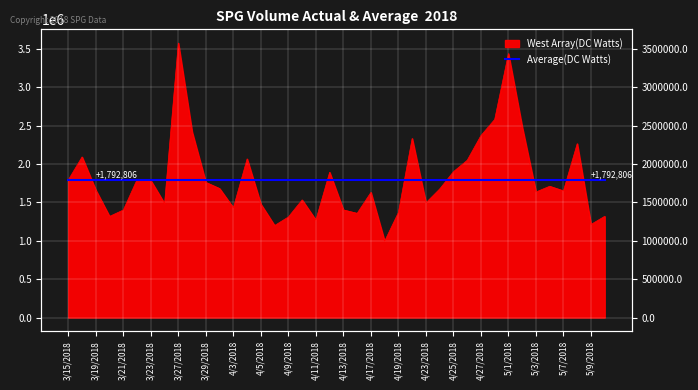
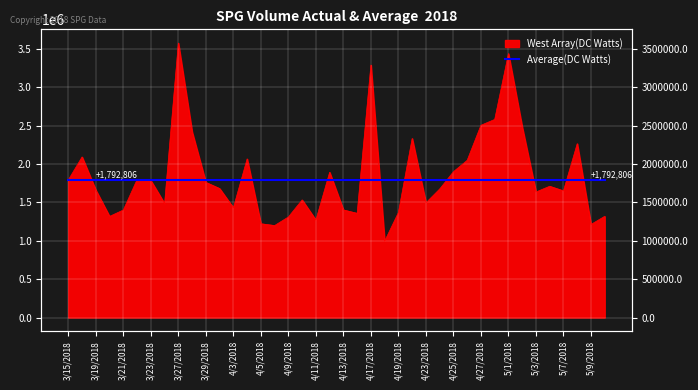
West Array(DC Watts), 4/5/2018: 1500000 -> 1200000
West Array(DC Watts), 4/17/2018: 1600000 -> 3300000
West Array(DC Watts), 4/27/2018: 2400000 -> 2500000
